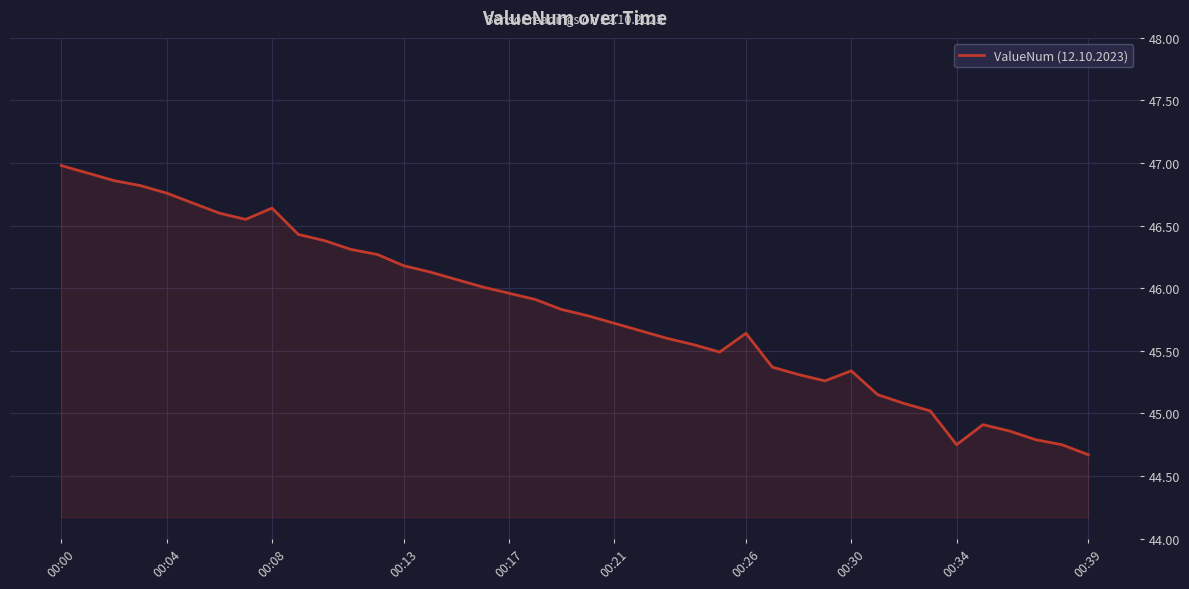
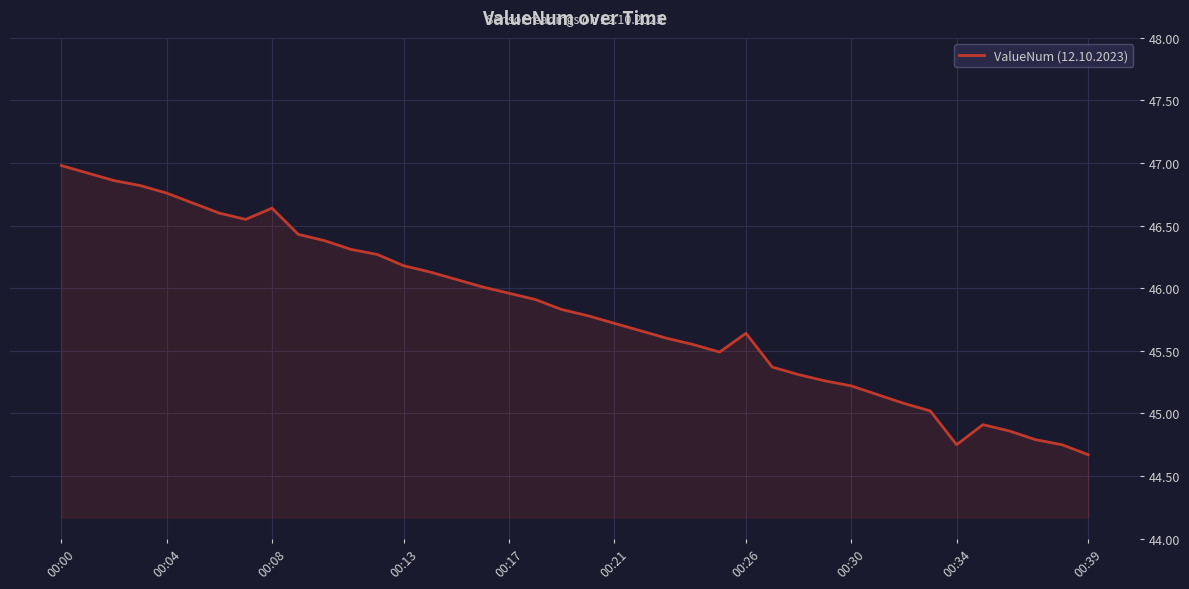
00:30: 45.34 -> 45.22
